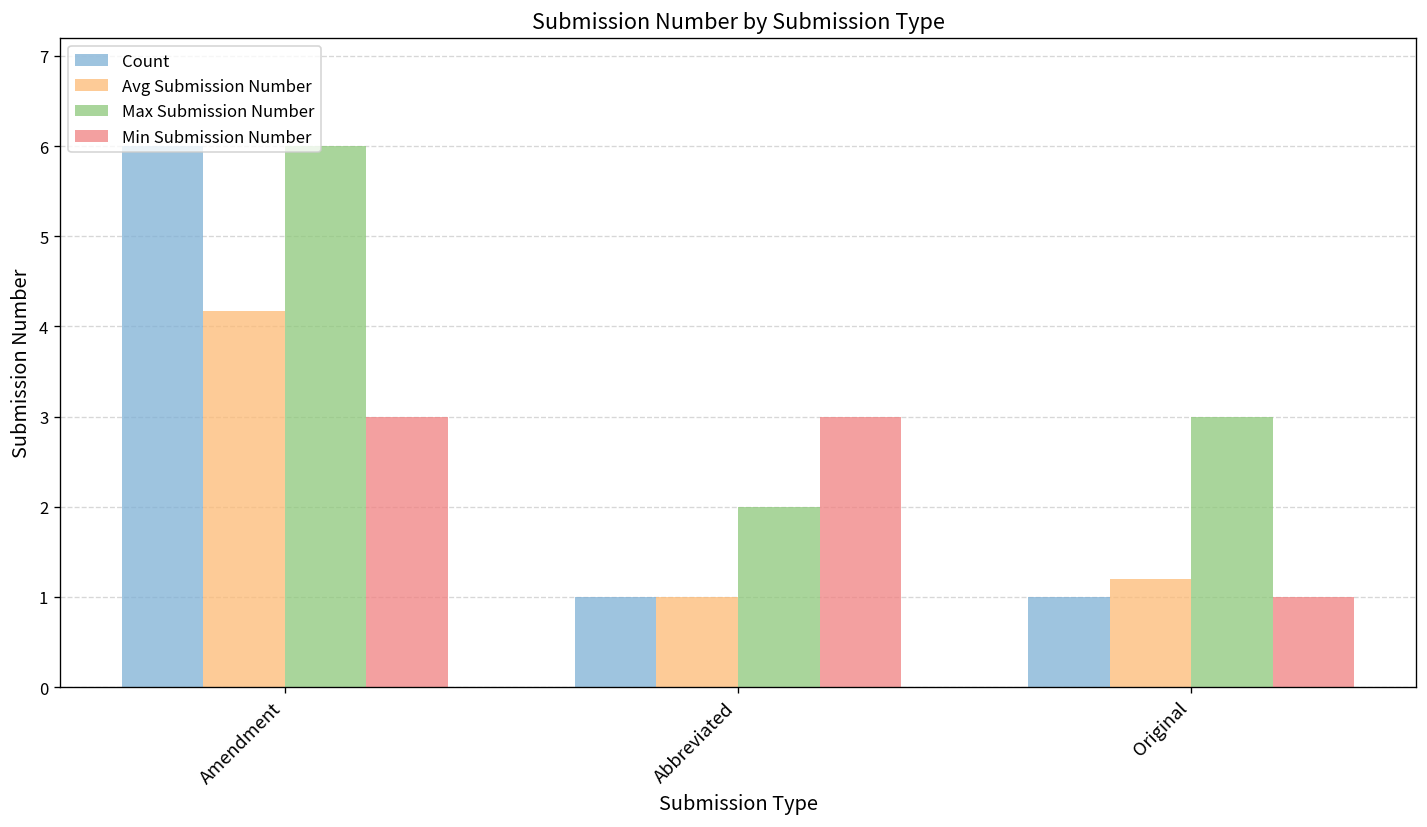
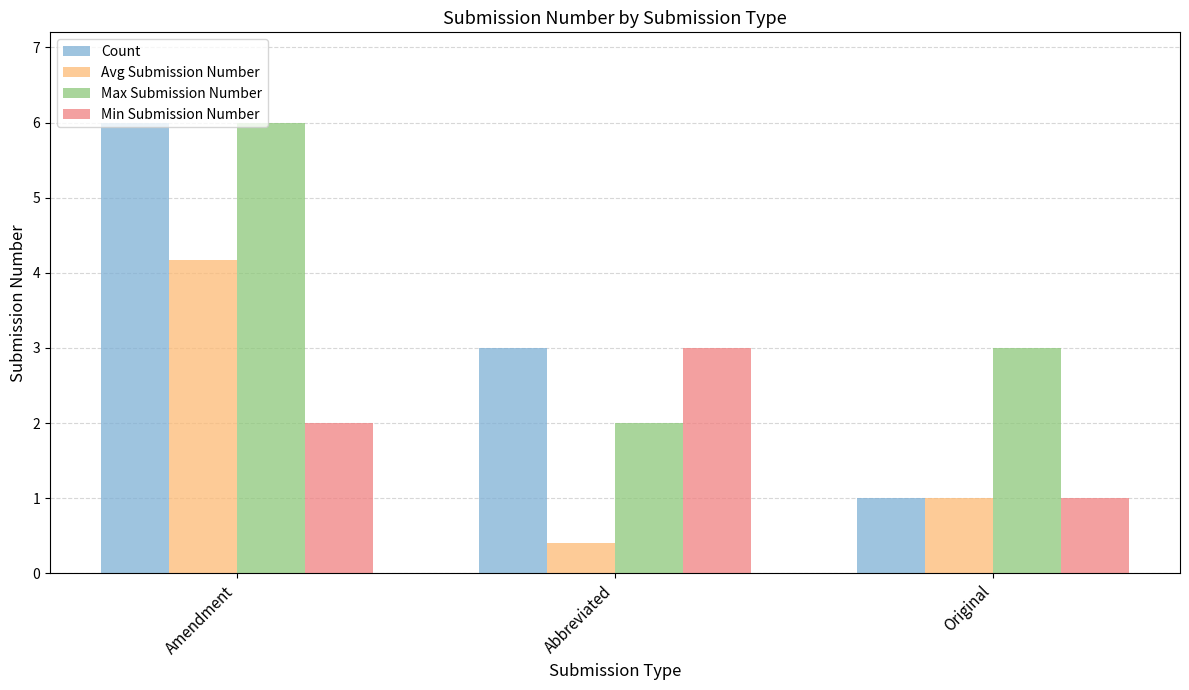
Min Submission Number, Amendment: 3 -> 2
Count, Abbreviated: 1 -> 3
Avg Submission Number, Abbreviated: 1.0 -> 0.4
Avg Submission Number, Original: 1.2 -> 1.0
